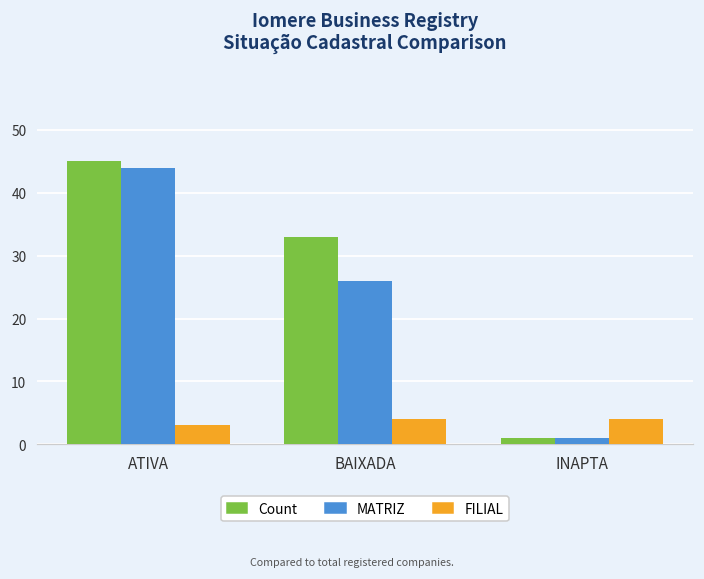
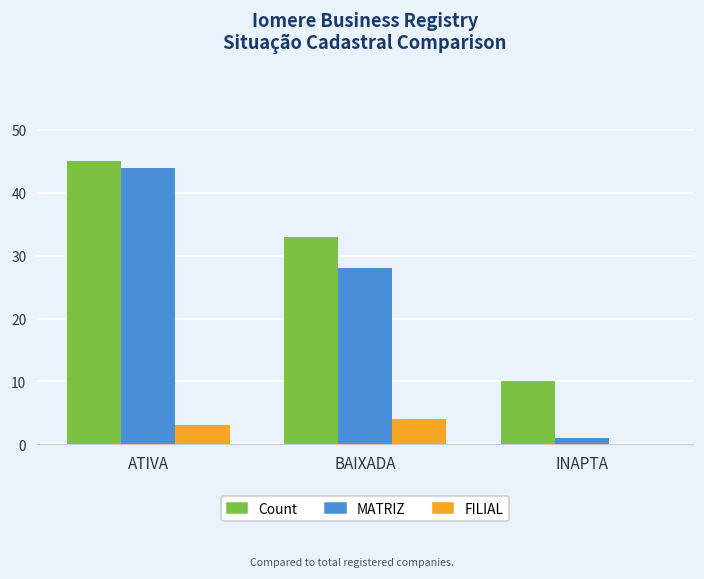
MATRIZ, BAIXADA: 26 -> 28
Count, INAPTA: 1 -> 10
FILIAL, INAPTA: 4 -> 0
